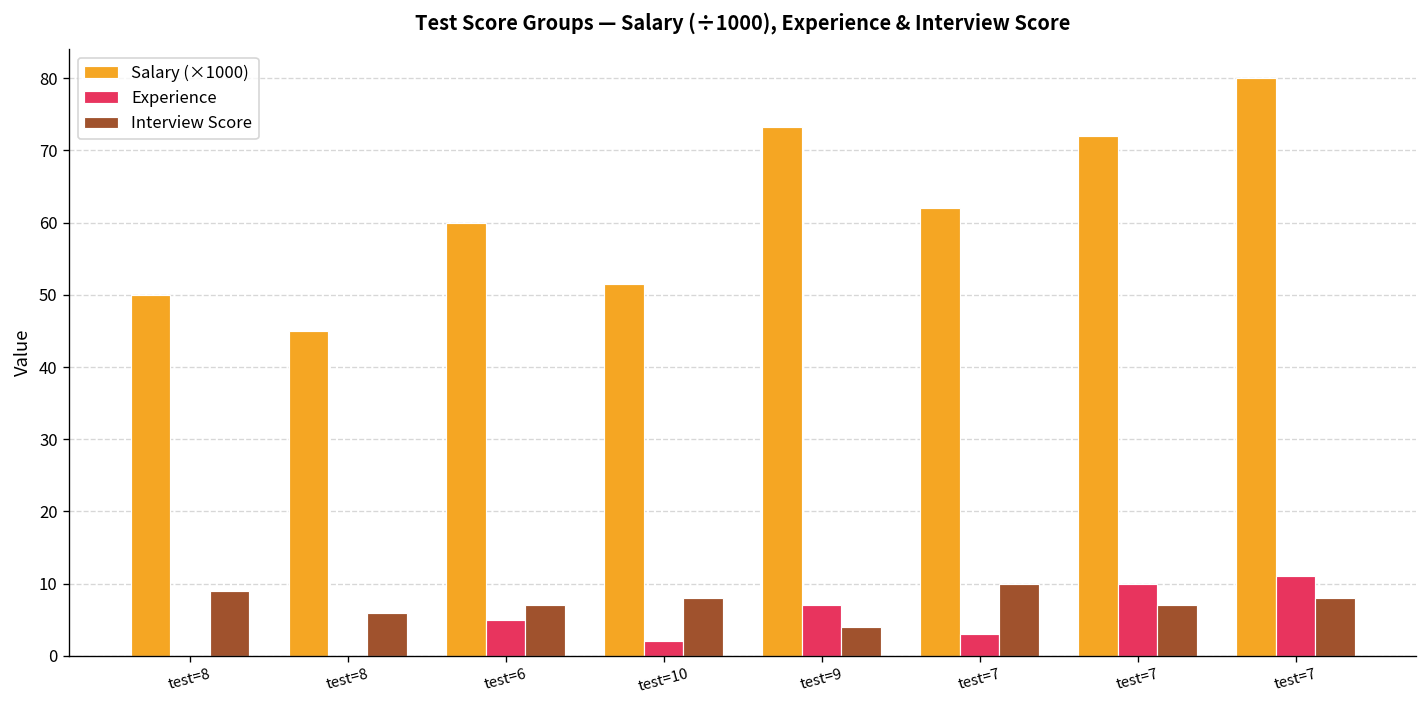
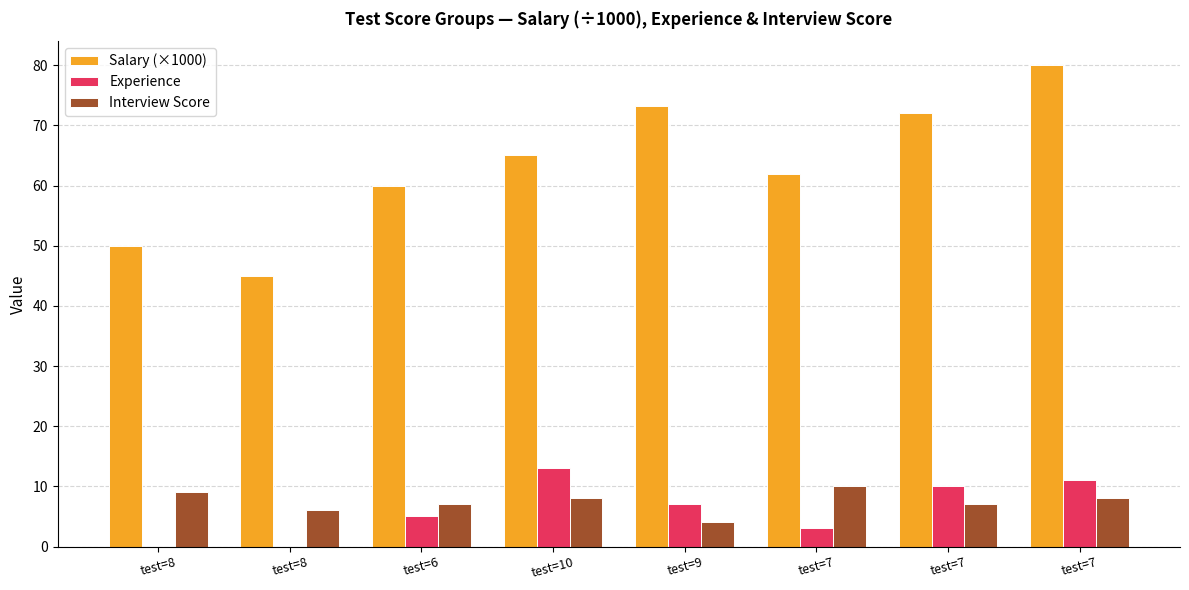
Salary (×1000), test=10: 52 -> 65
Experience, test=10: 2 -> 13
